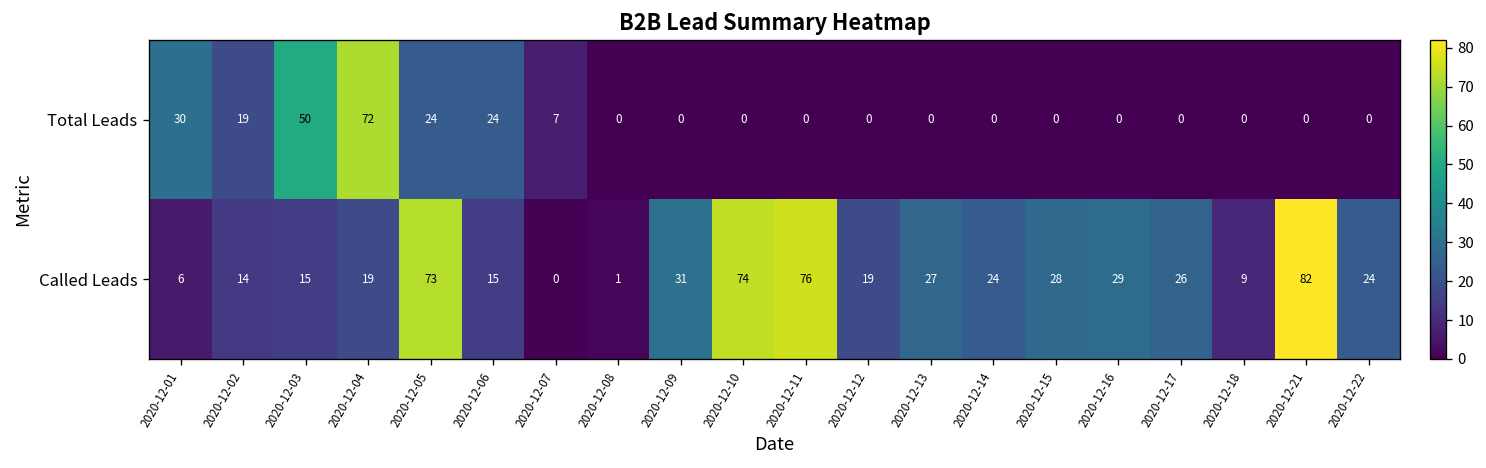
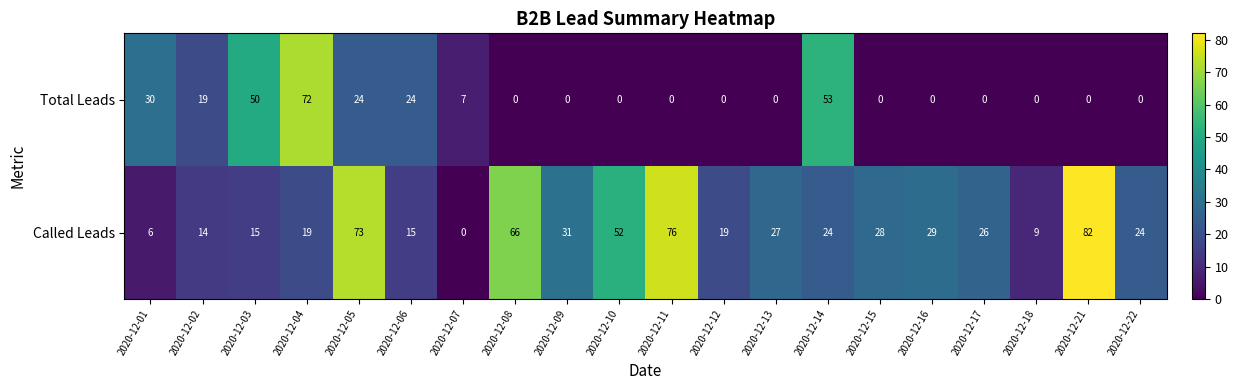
Total Leads, 2020-12-14: 0 -> 53
Called Leads, 2020-12-08: 1 -> 66
Called Leads, 2020-12-10: 74 -> 52
